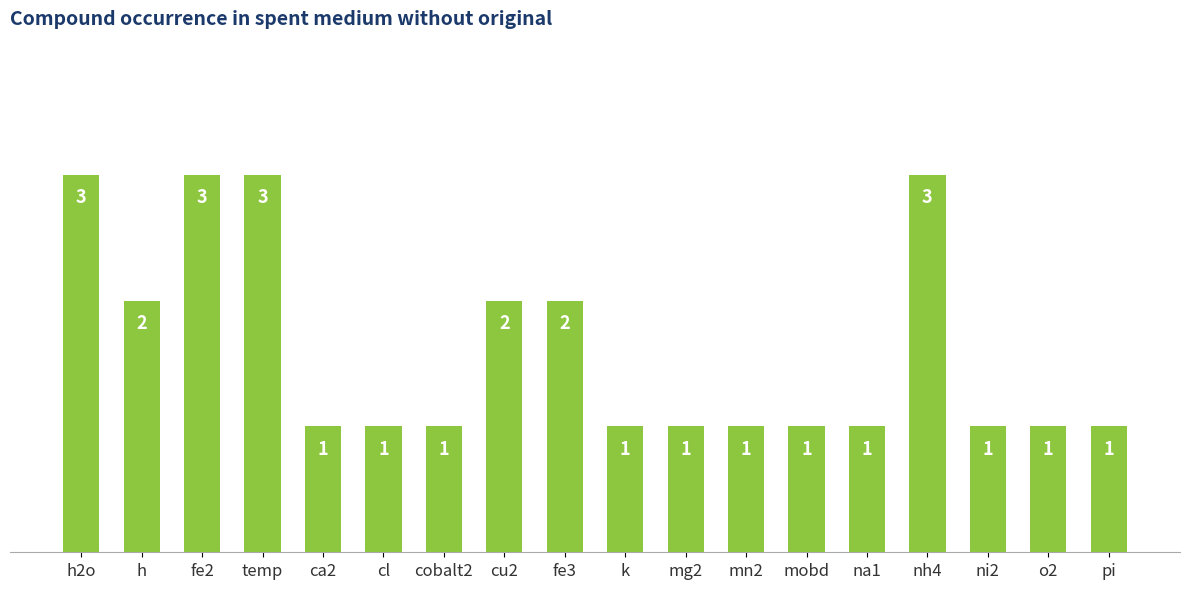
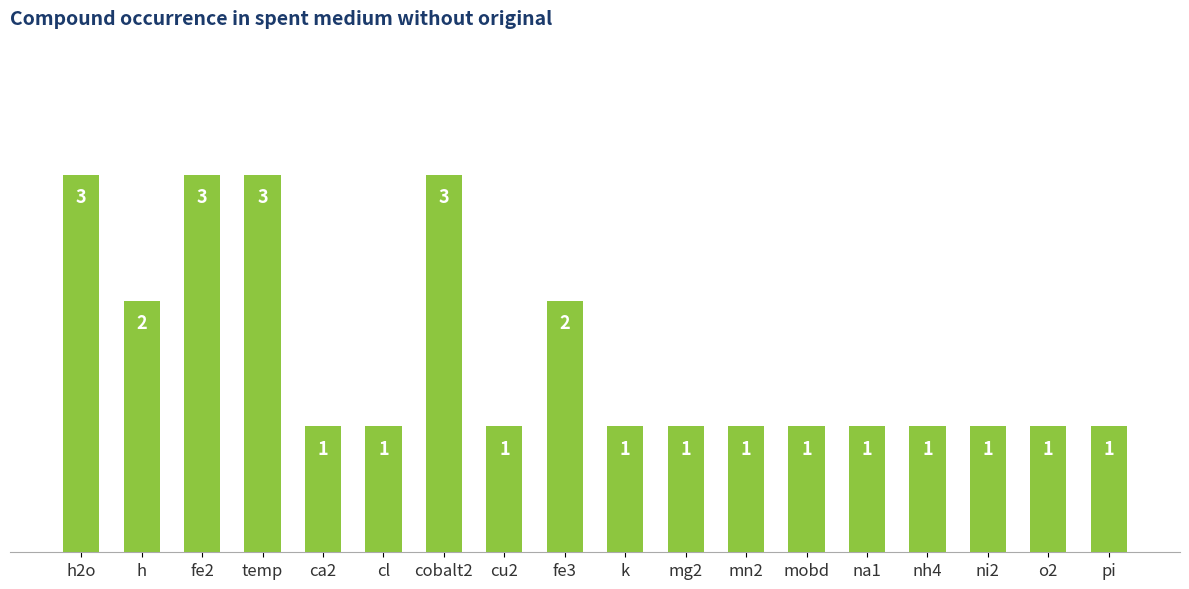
cobalt2: 1 -> 3
cu2: 2 -> 1
nh4: 3 -> 1
